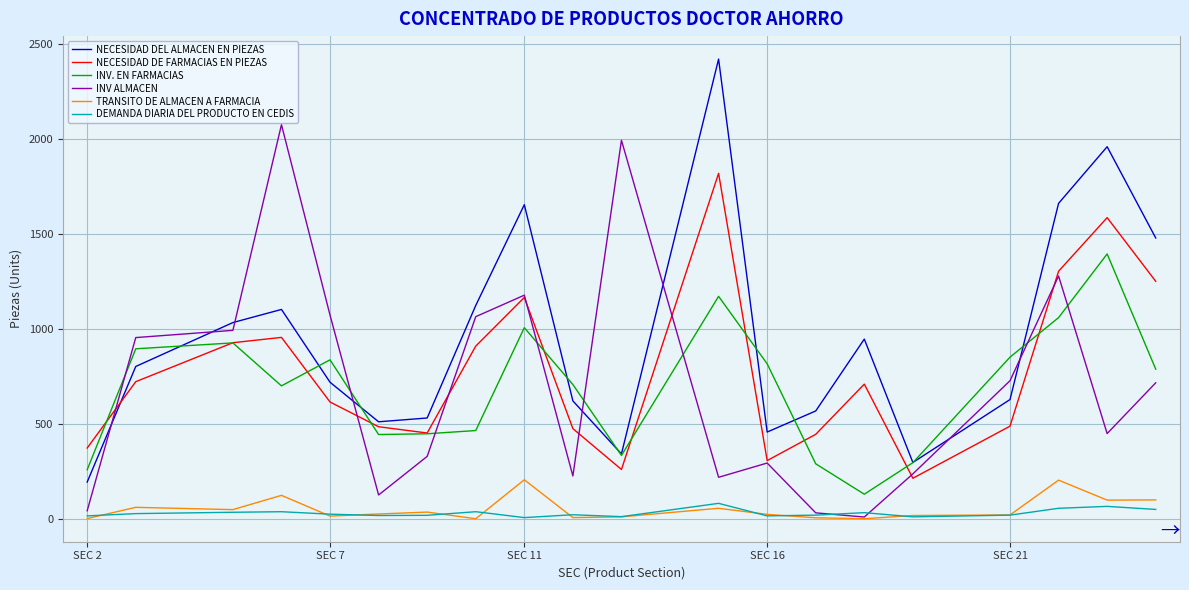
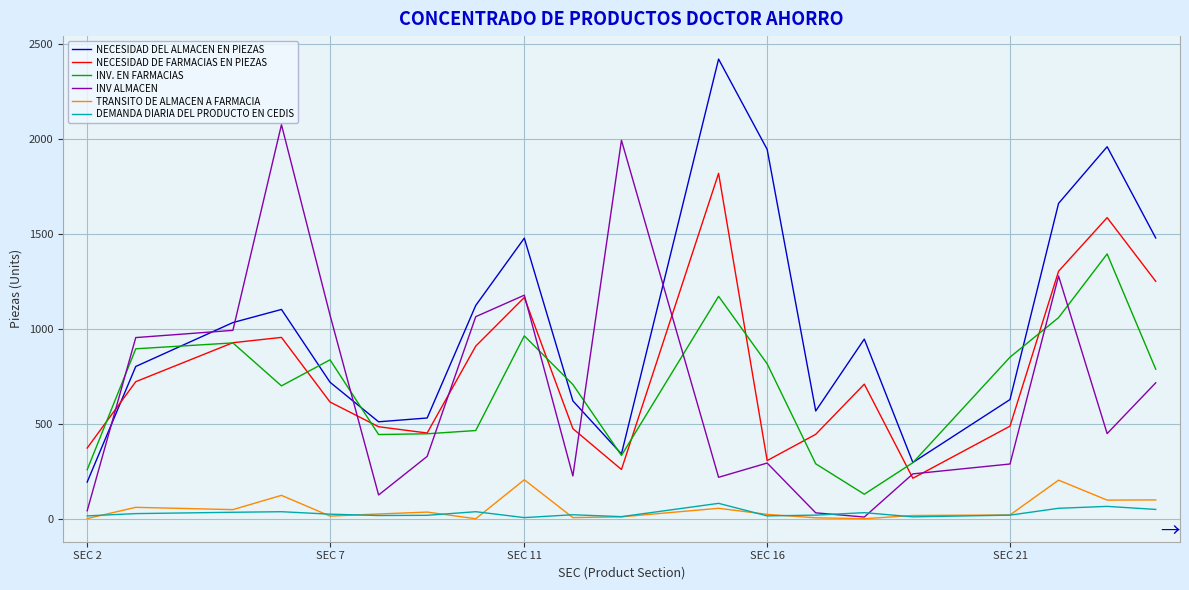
NECESIDAD DEL ALMACEN EN PIEZAS, SEC 11: 1650 -> 1480
INV. EN FARMACIAS, SEC 11: 1010 -> 960
NECESIDAD DEL ALMACEN EN PIEZAS, SEC 16: 460 -> 1940
INV ALMACEN, SEC 21: 730 -> 290
